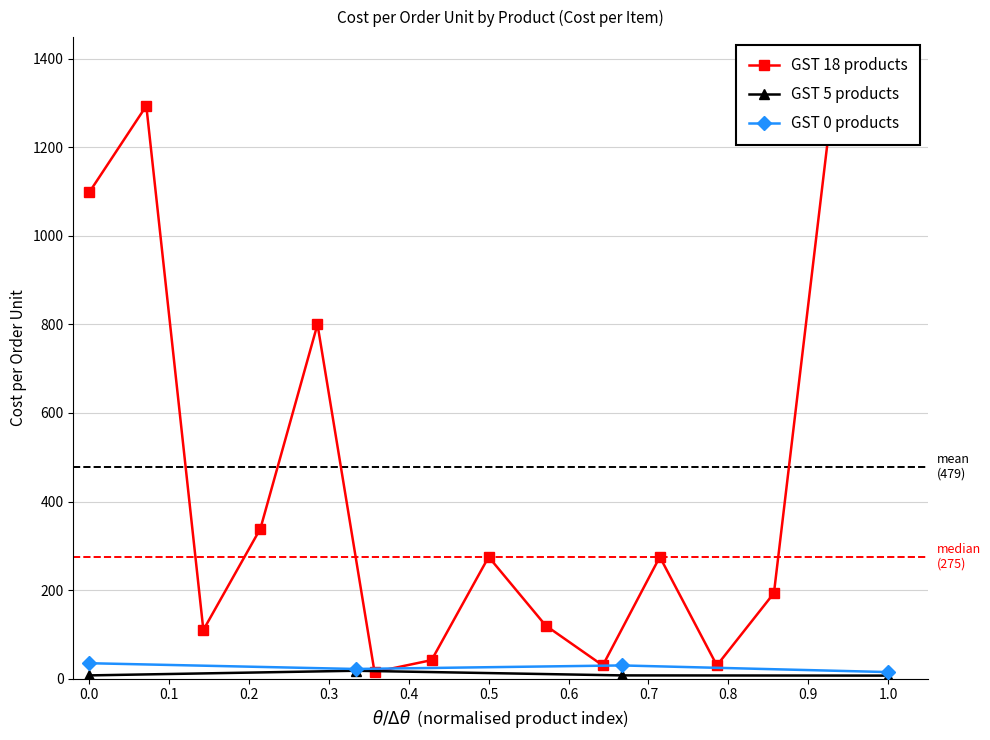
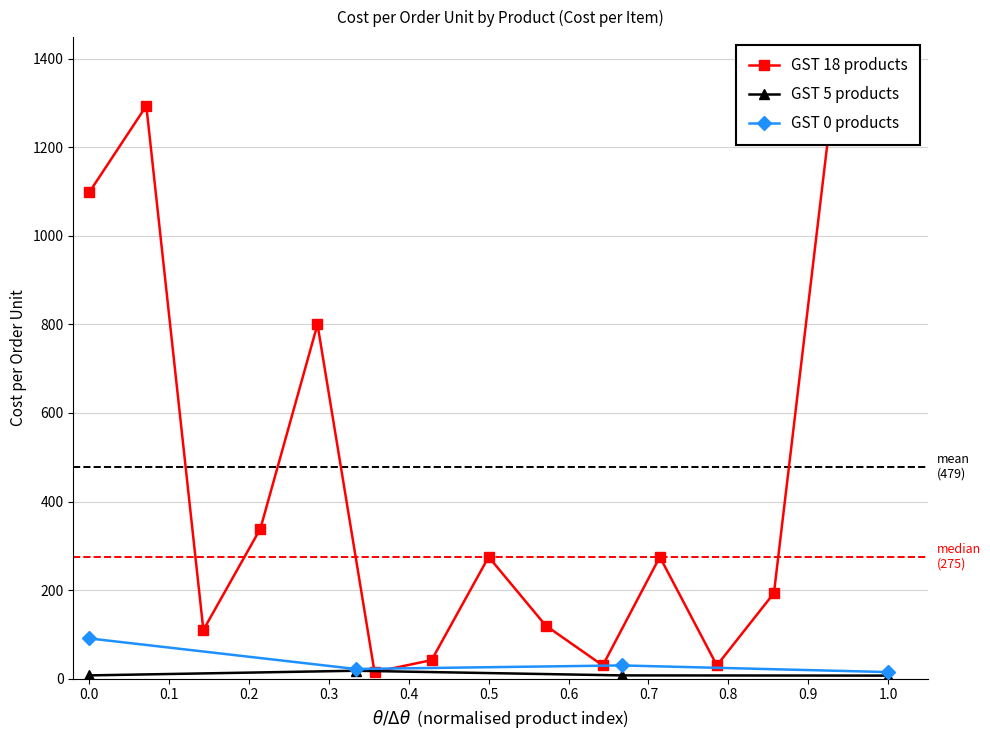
GST 0 products, 0.0: 40 -> 90
